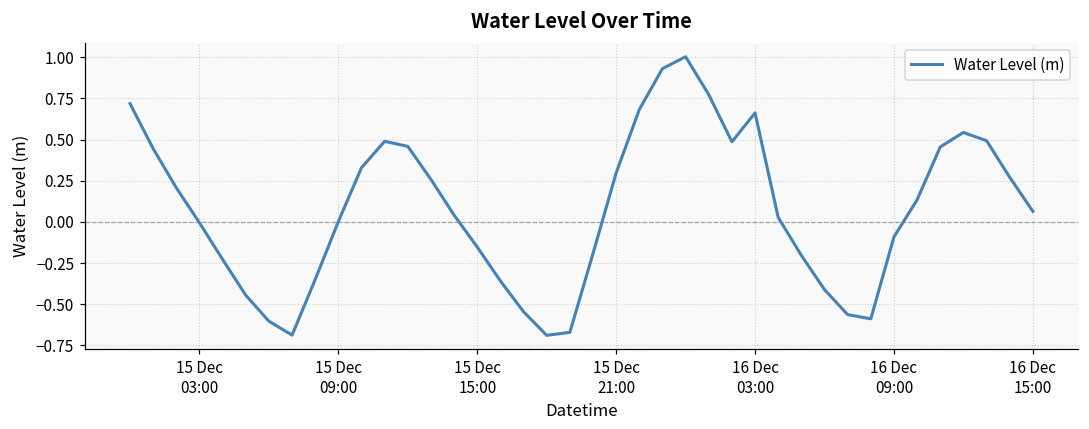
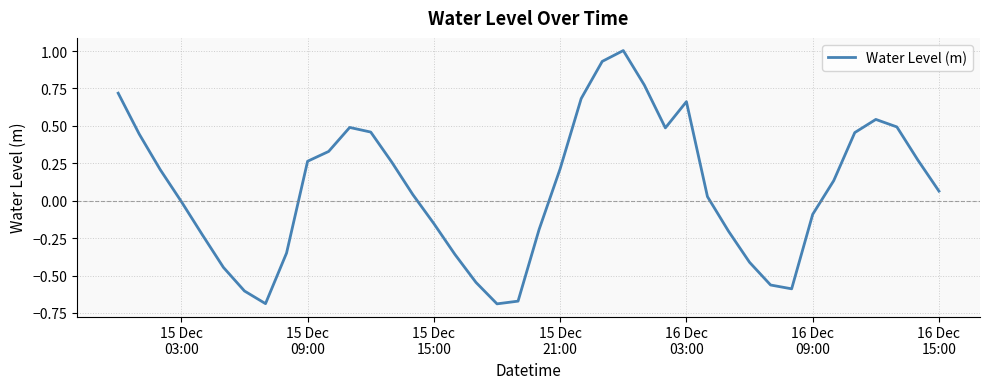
15 Dec 09:00: 0.00 -> 0.26
15 Dec 21:00: 0.30 -> 0.21
